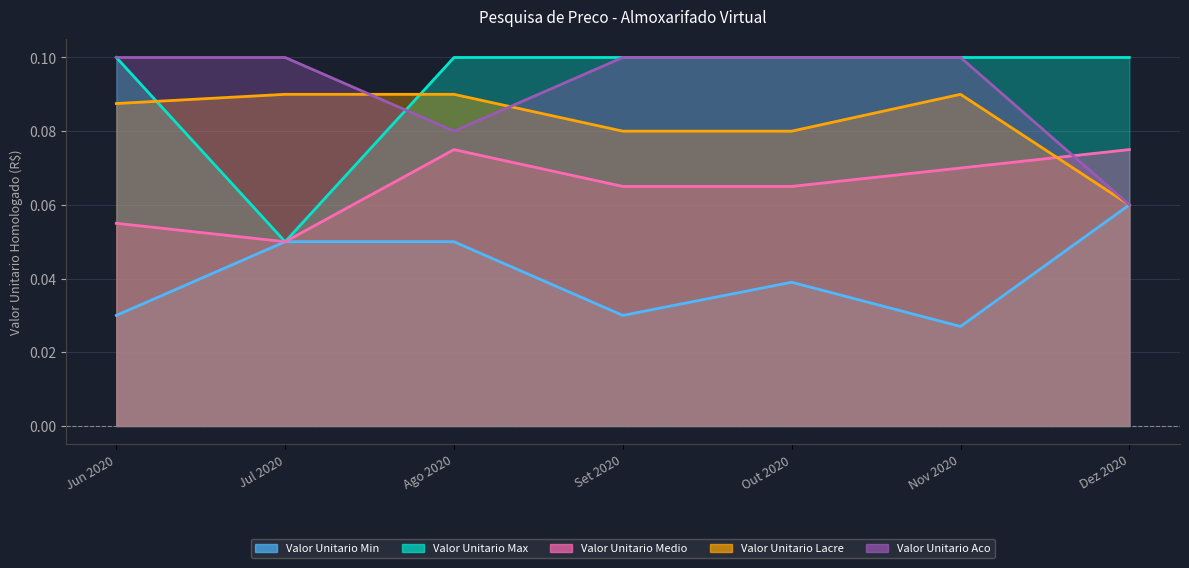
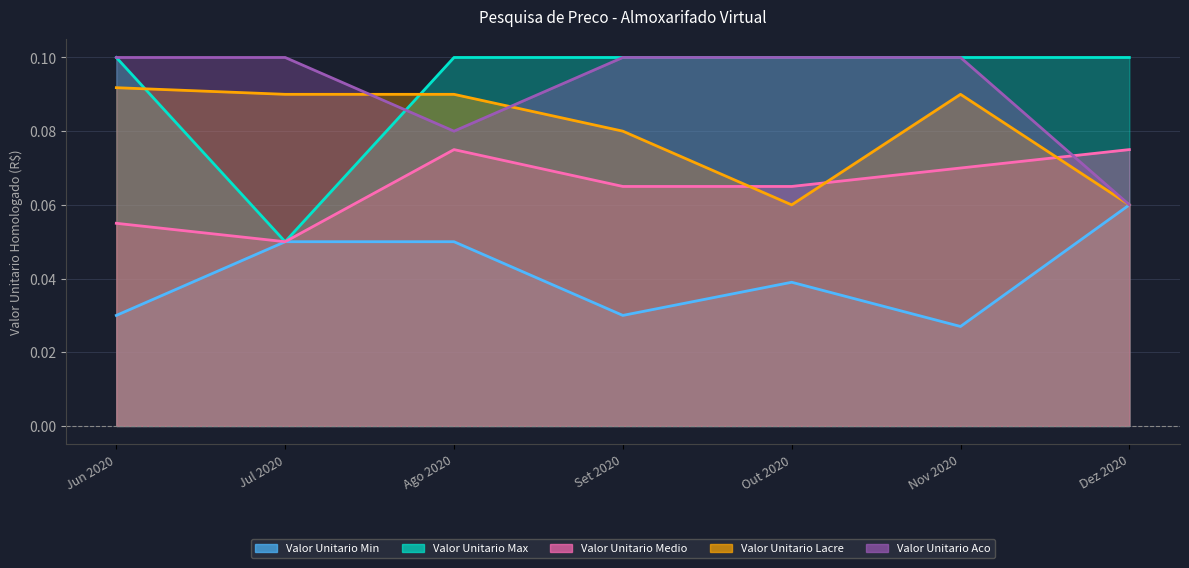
Valor Unitario Lacre, Jun 2020: 0.088 -> 0.092
Valor Unitario Lacre, Out 2020: 0.08 -> 0.06
